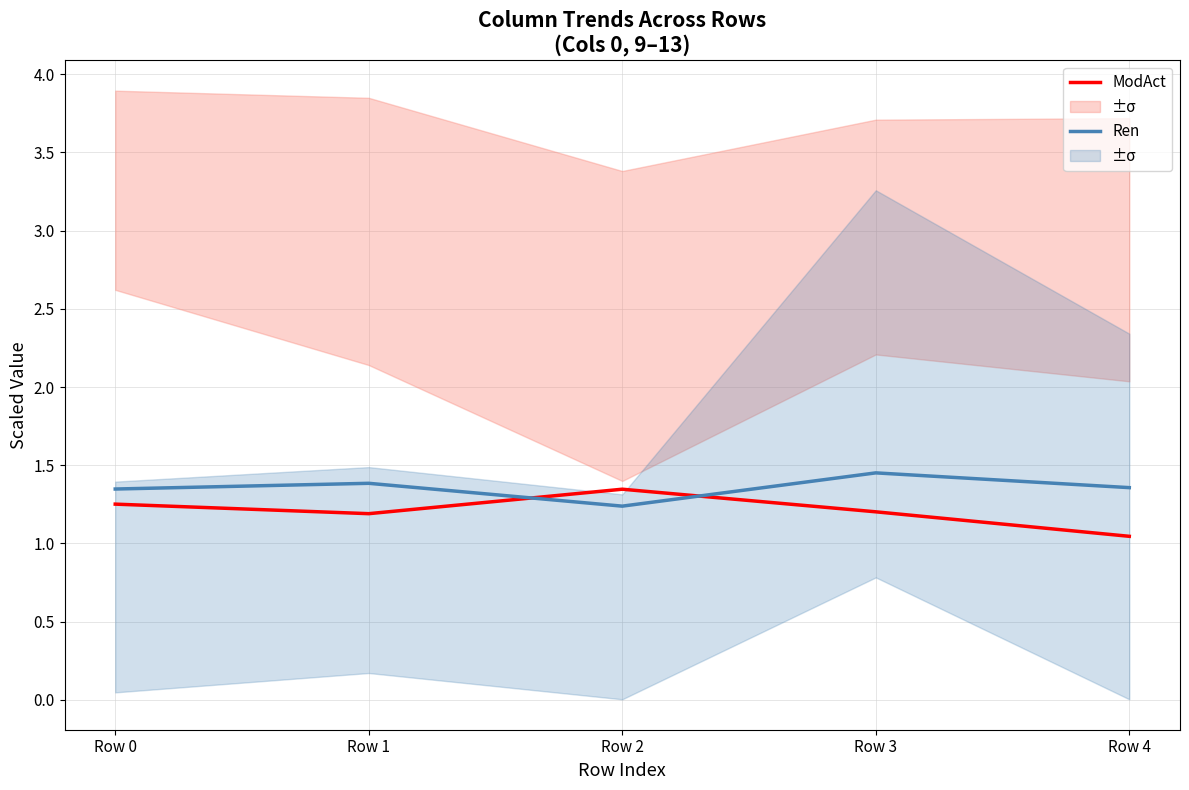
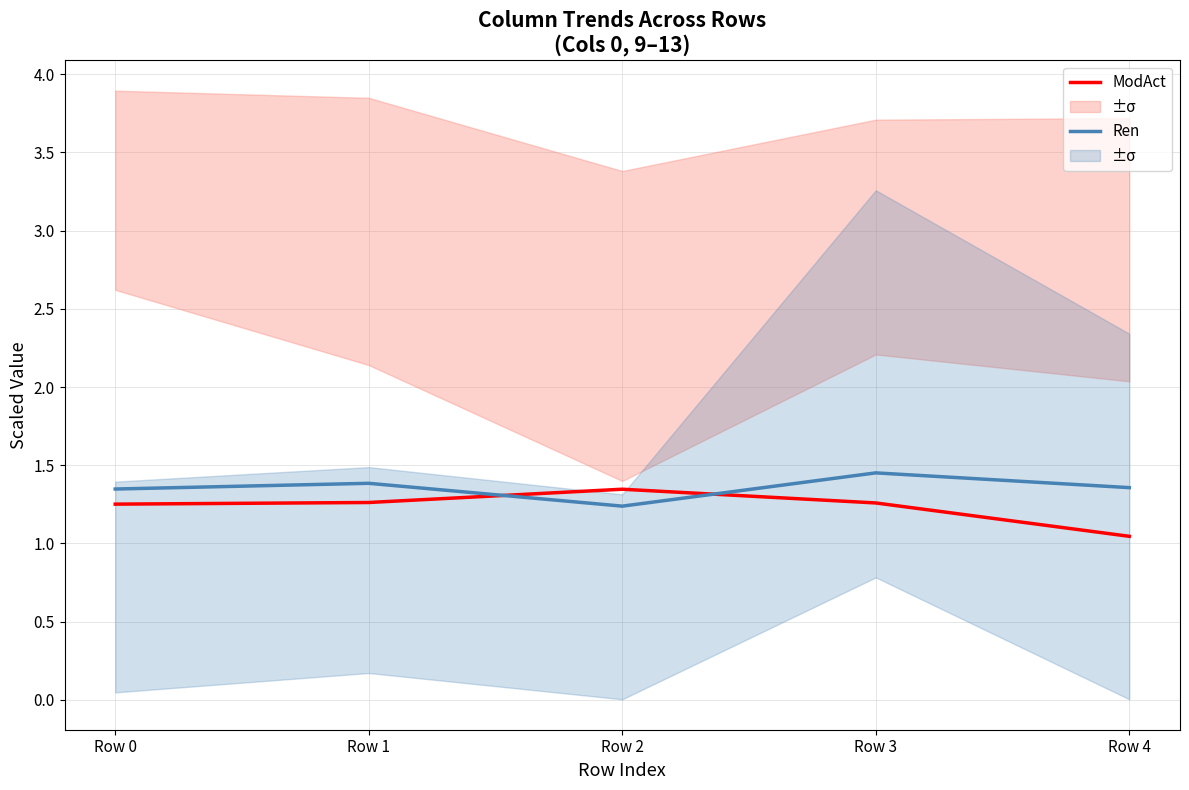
ModAct, Row 1: 1.19 -> 1.26
ModAct, Row 3: 1.20 -> 1.26
